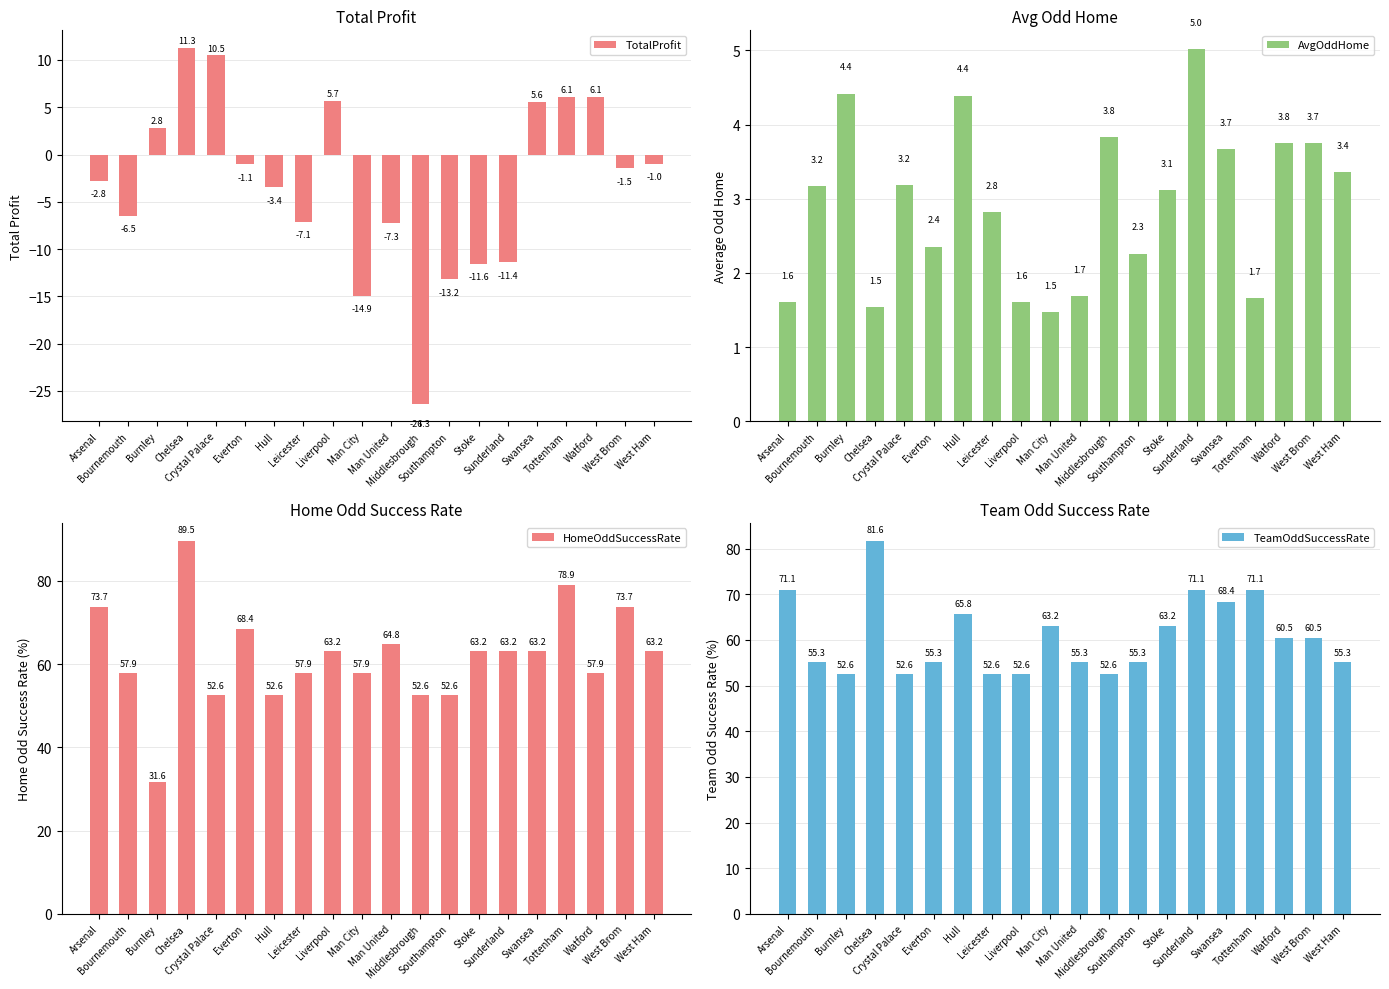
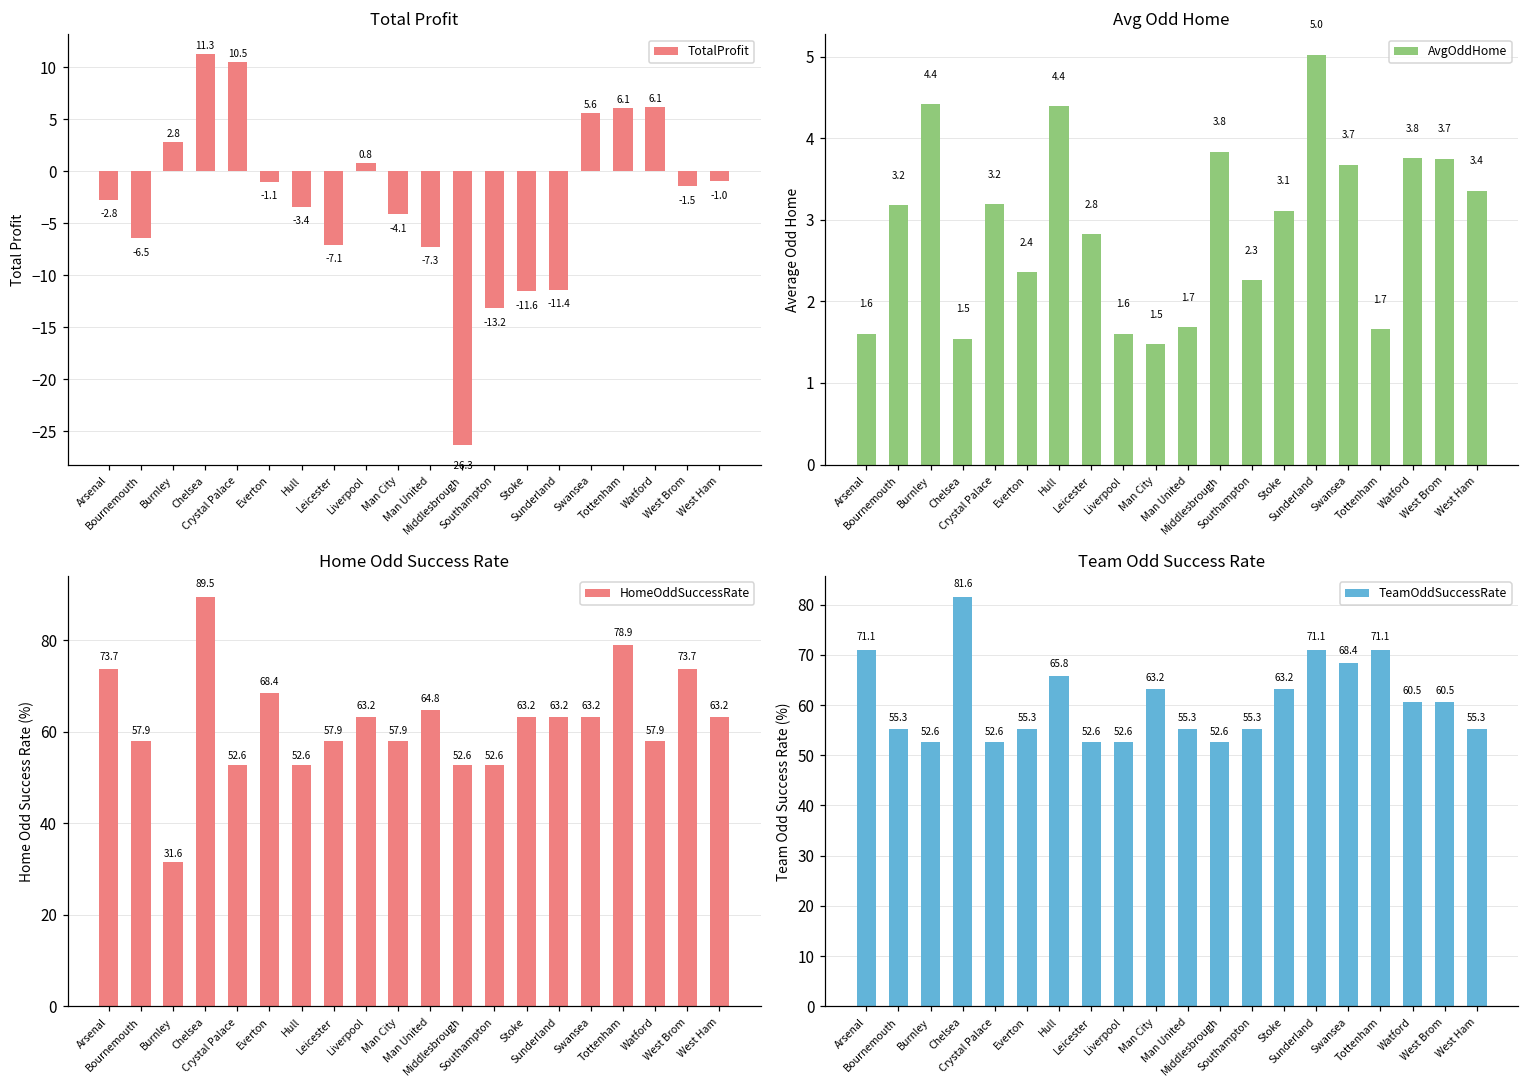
Total Profit, Liverpool: 5.7 -> 0.8
Total Profit, Man City: -14.9 -> -4.1
